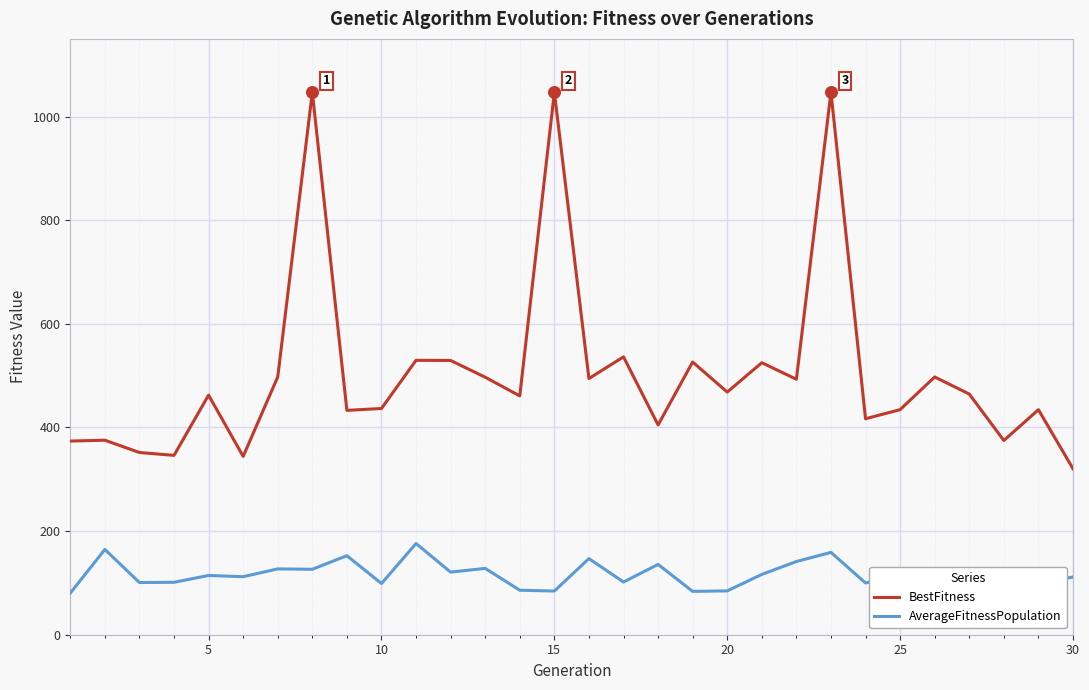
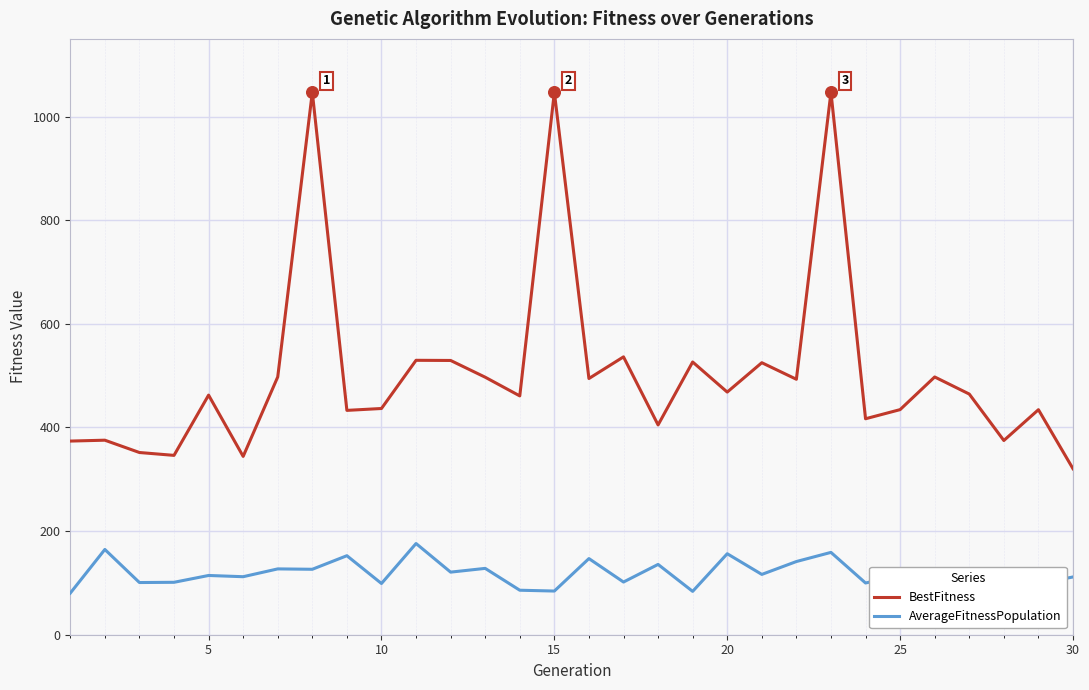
AverageFitnessPopulation, 20: 80 -> 160
